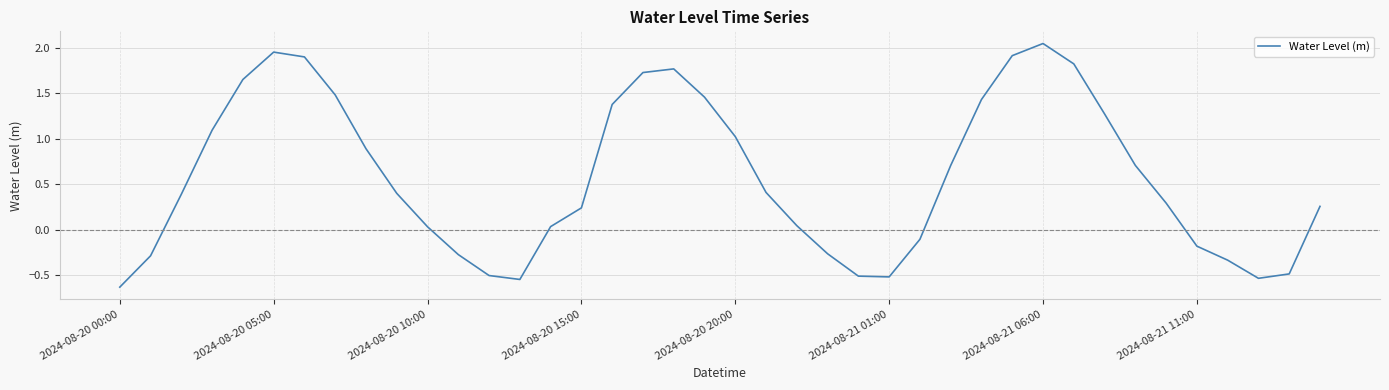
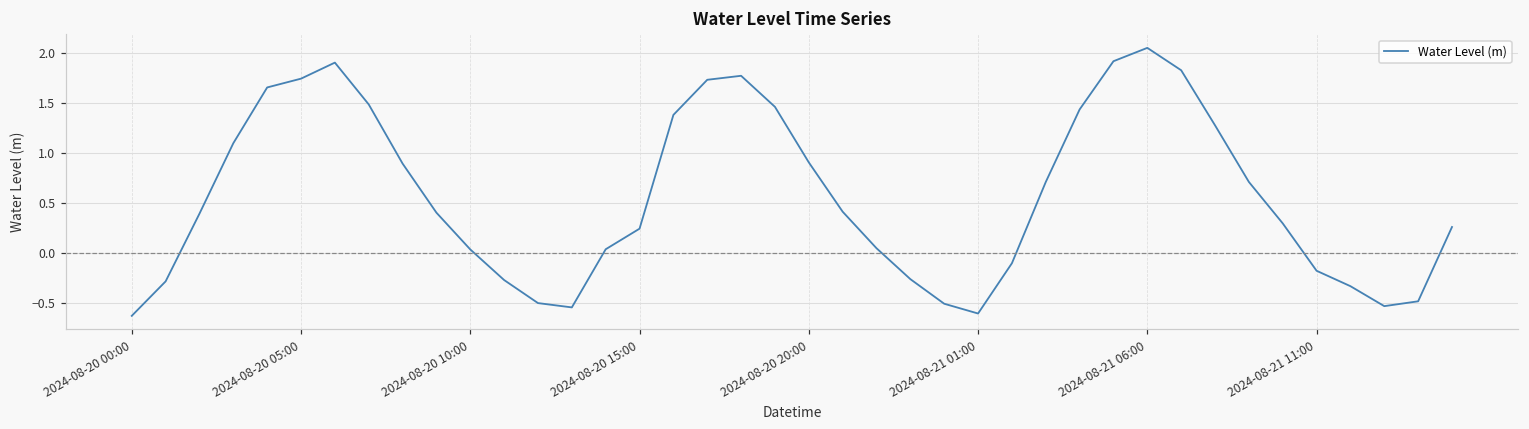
2024-08-20 05:00: 2.0 -> 1.7
2024-08-20 20:00: 1.0 -> 0.9
2024-08-21 01:00: -0.5 -> -0.6
